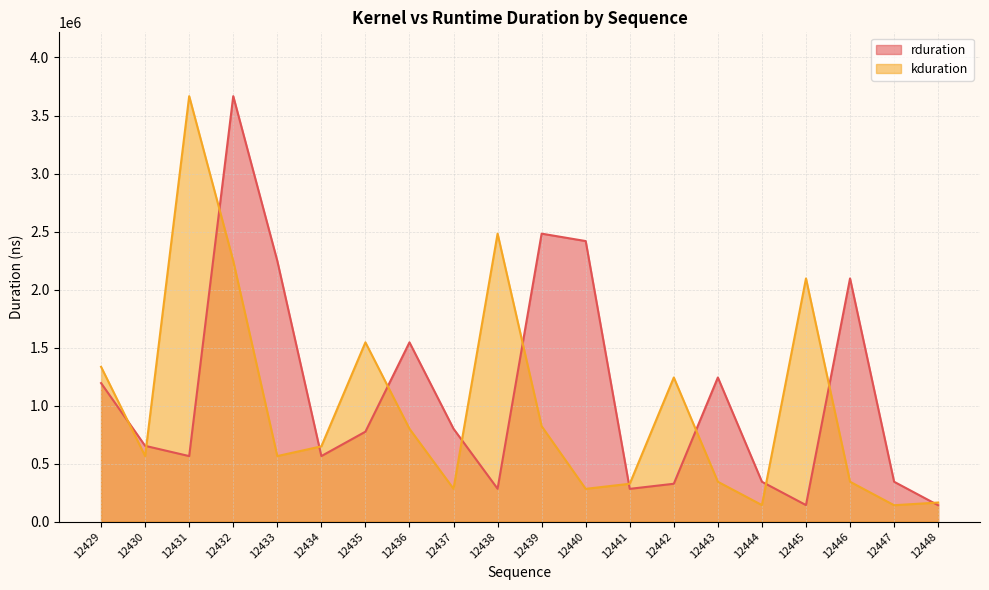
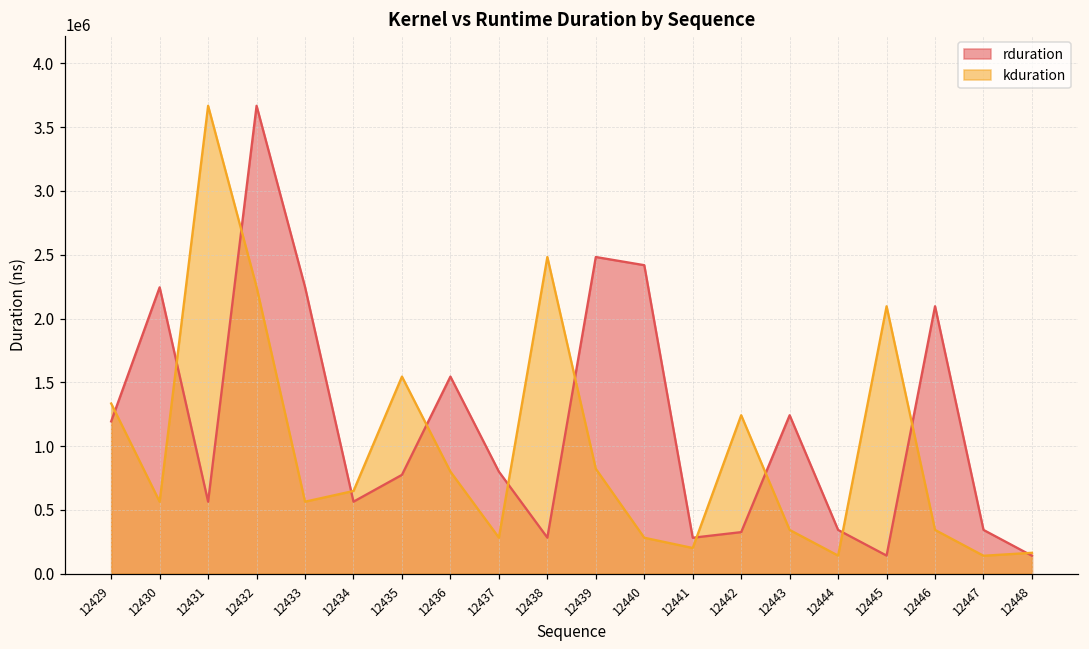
rduration, 12430: 650000 -> 2240000
kduration, 12441: 330000 -> 200000
